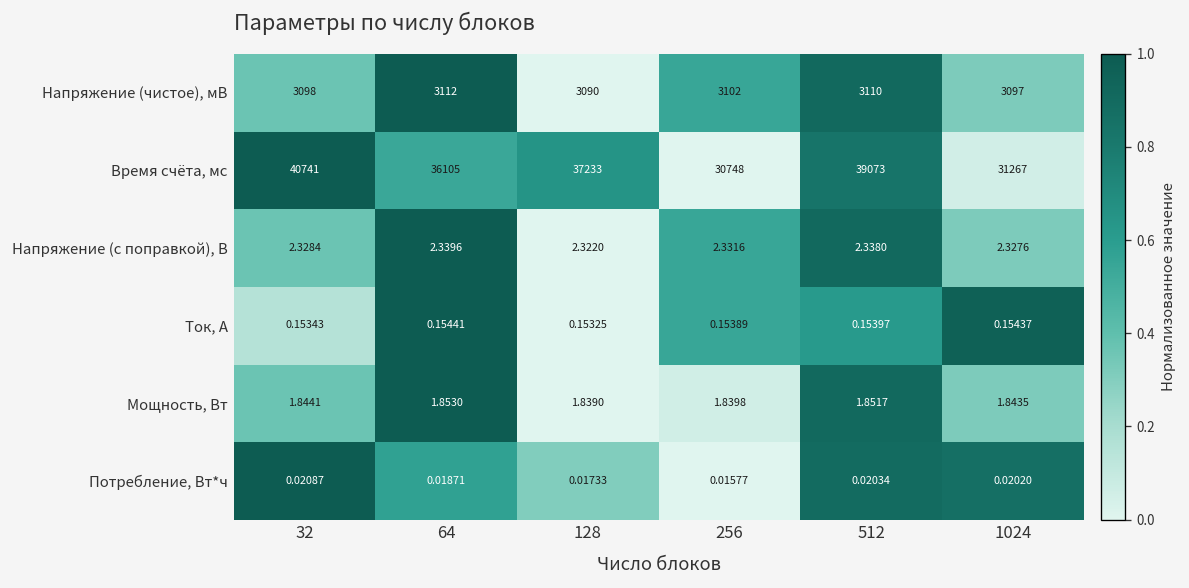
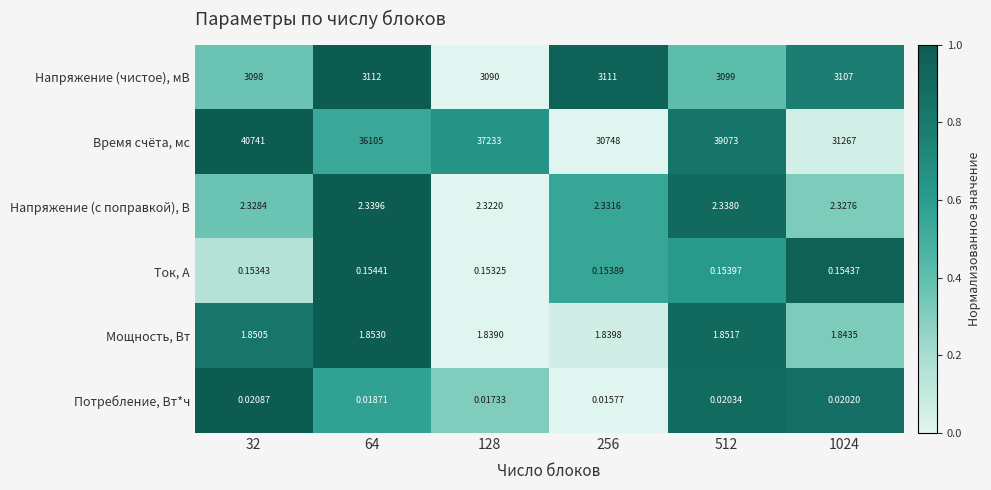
Напряжение (чистое), мВ, 256: 3102 -> 3111
Напряжение (чистое), мВ, 512: 3110 -> 3099
Напряжение (чистое), мВ, 1024: 3097 -> 3107
Мощность, Вт, 32: 1.8441 -> 1.8505
